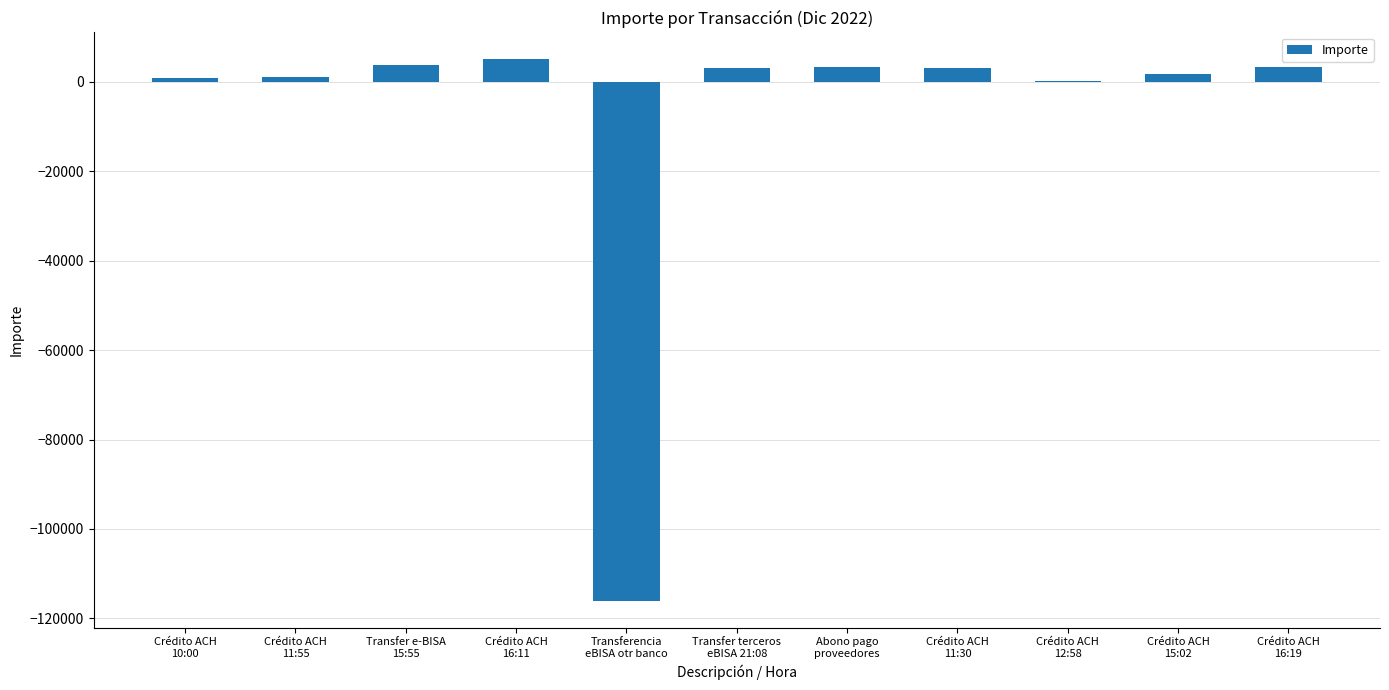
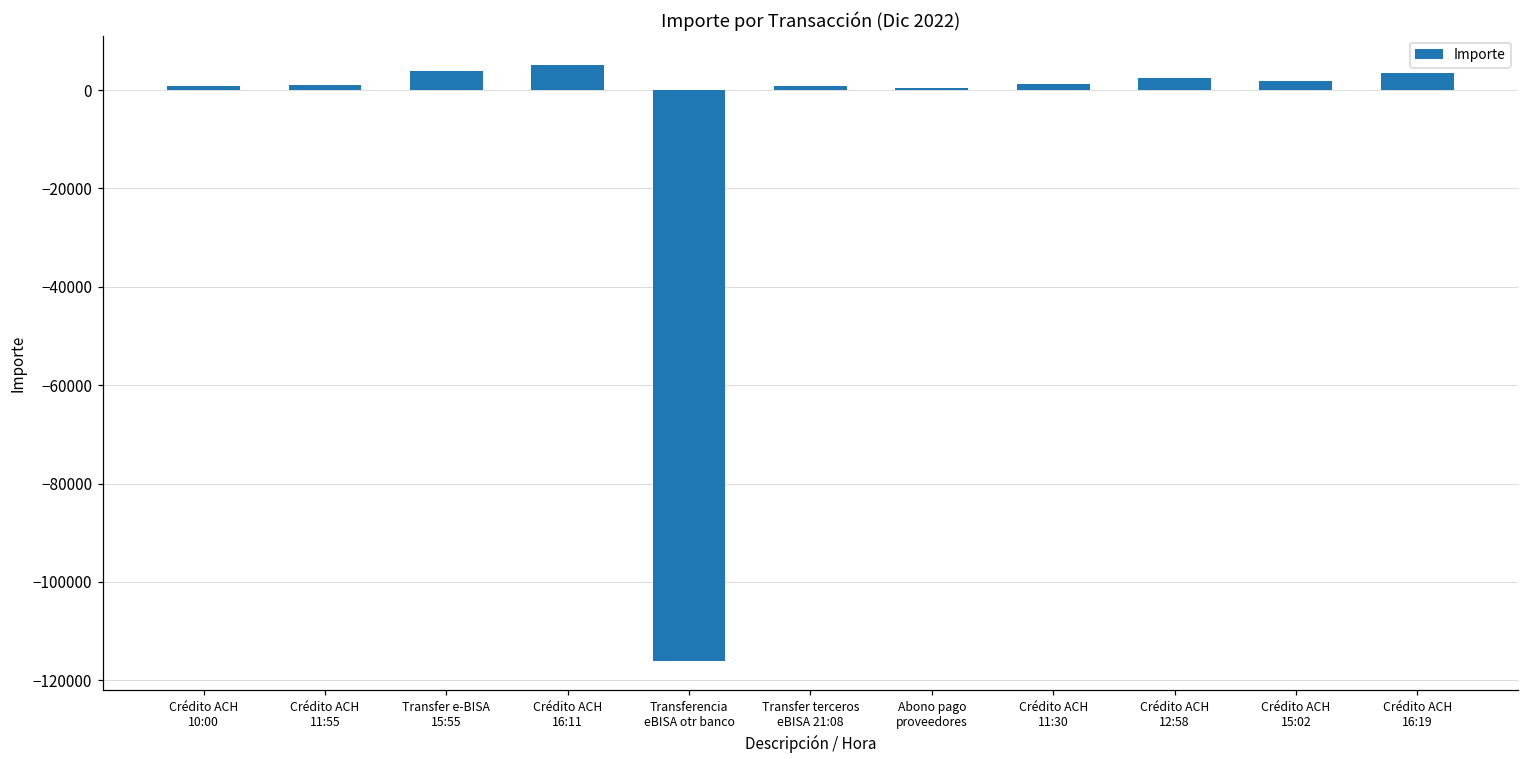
Transfer terceros eBISA 21:08: 3000 -> 1000
Abono pago proveedores: 3000 -> 0
Crédito ACH 11:30: 3000 -> 1000
Crédito ACH 12:58: 0 -> 2000
